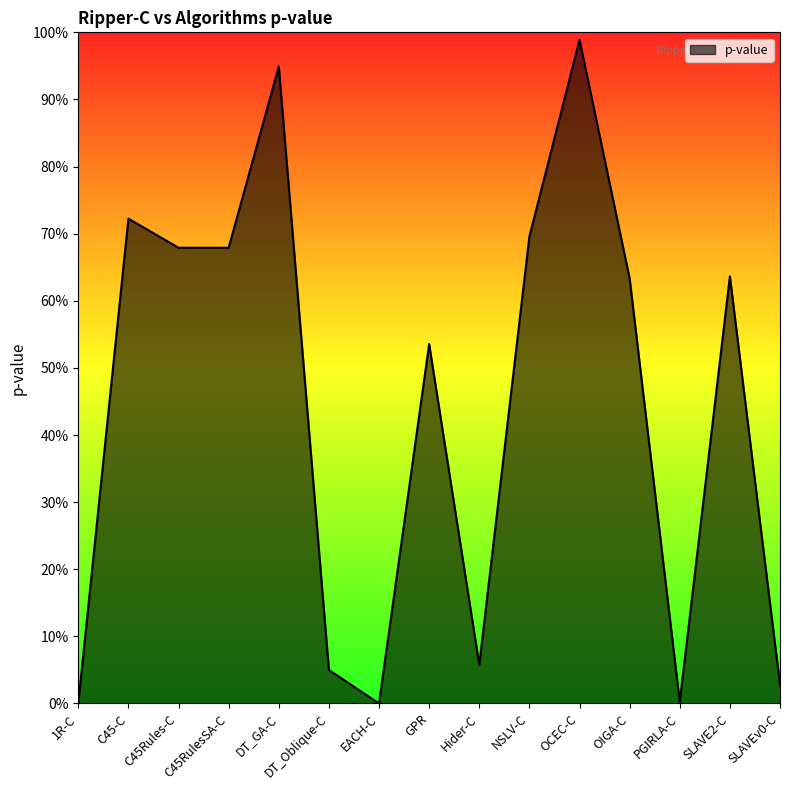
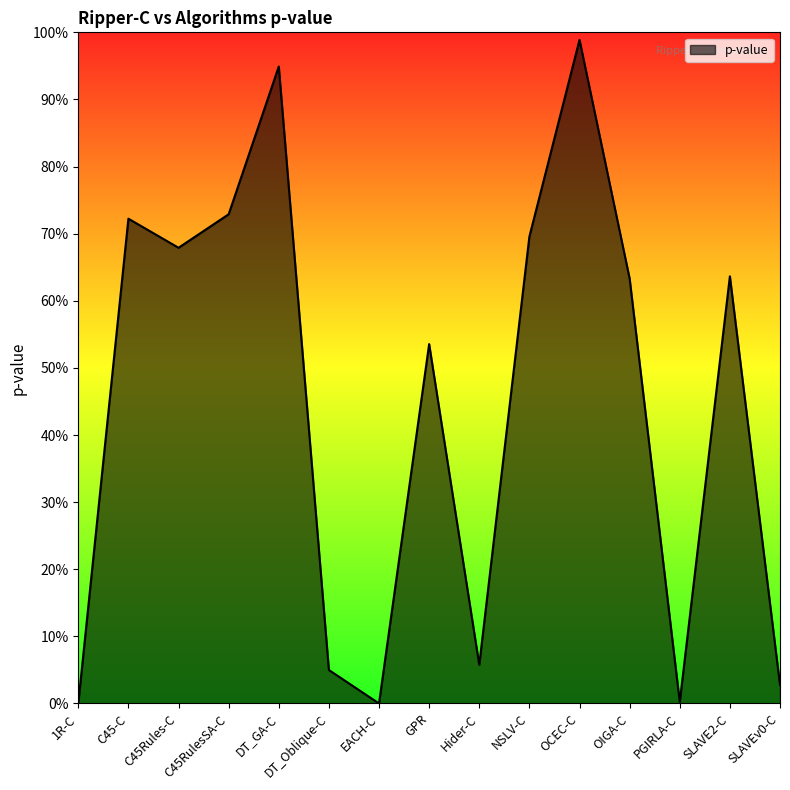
C45RulesSA-C: 68% -> 73%
